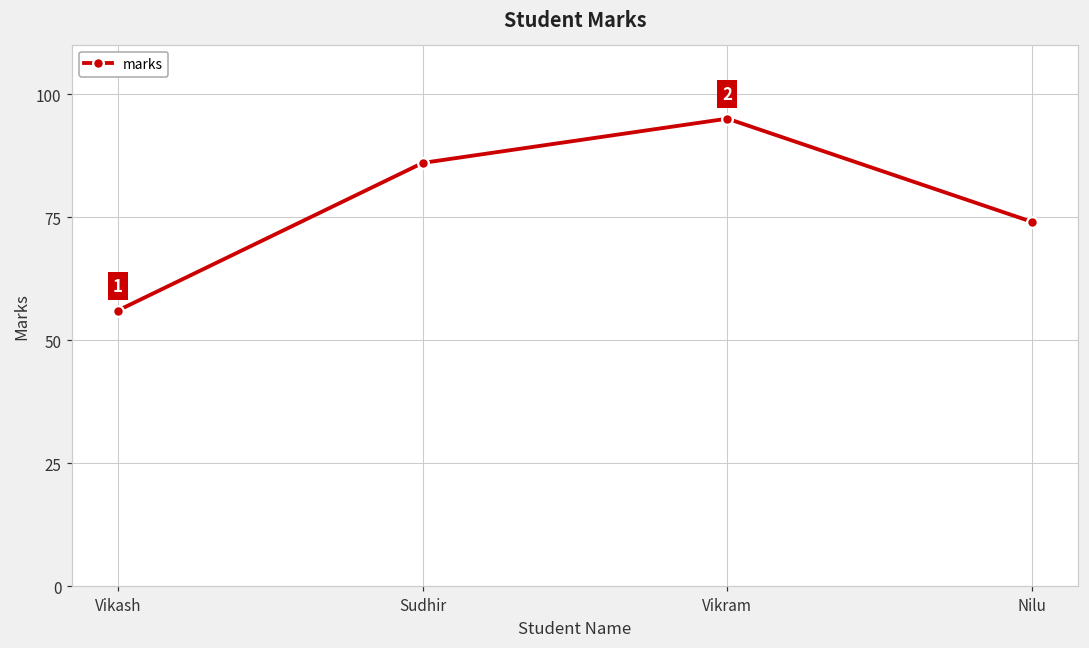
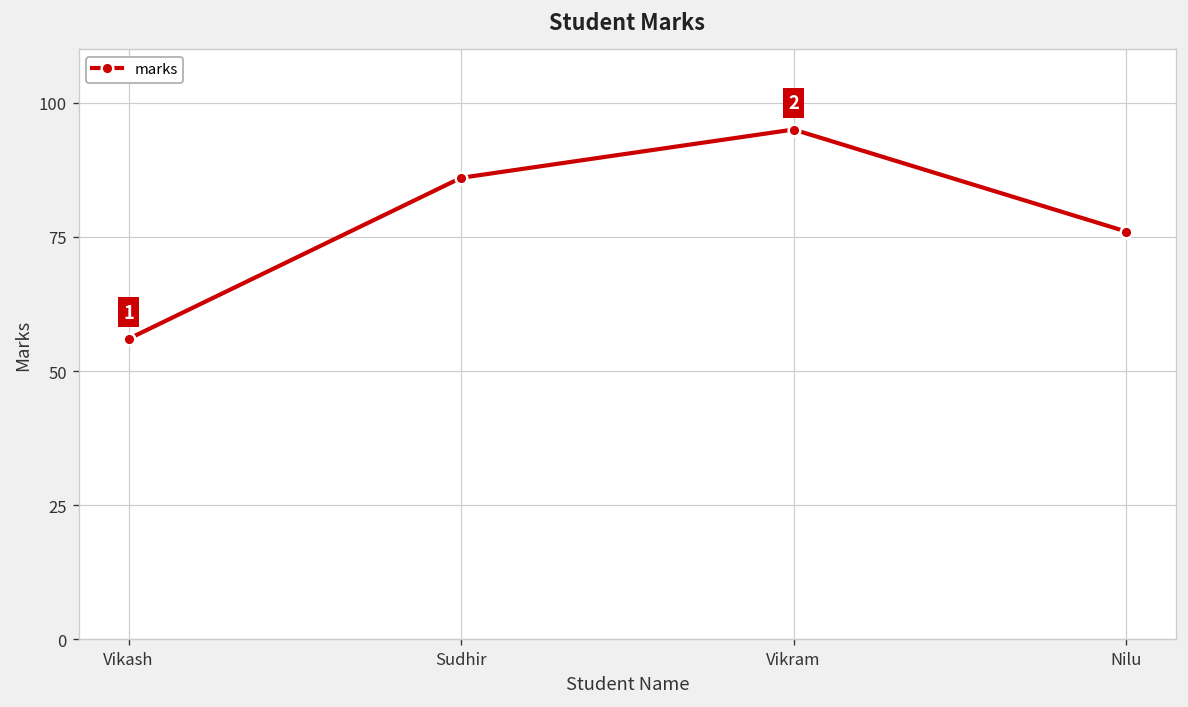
Nilu: 74 -> 76
